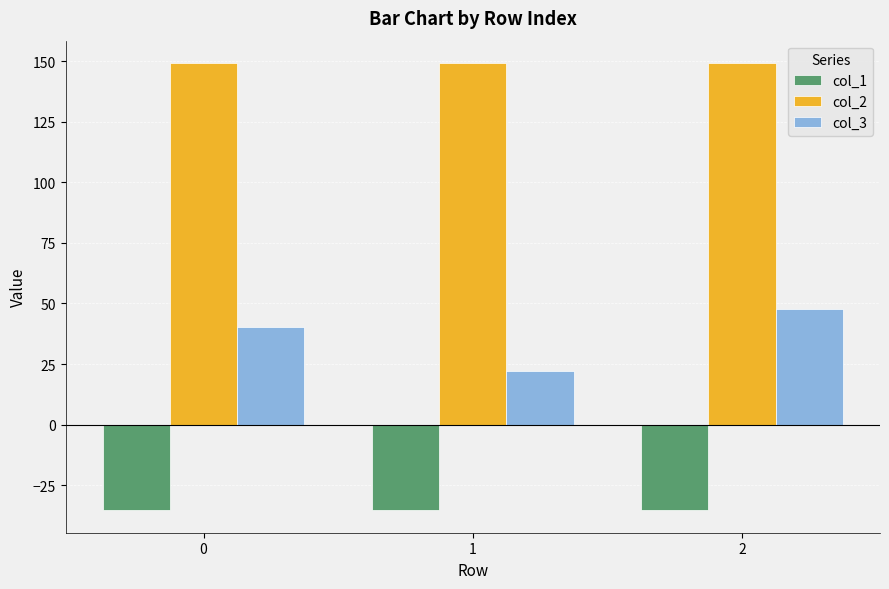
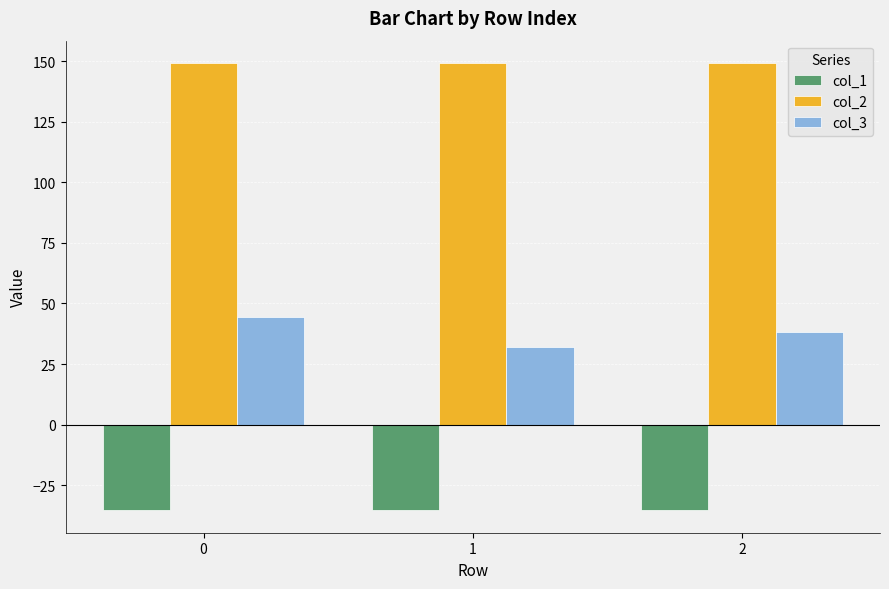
col_3, 0: 40 -> 45
col_3, 1: 22 -> 32
col_3, 2: 48 -> 38
